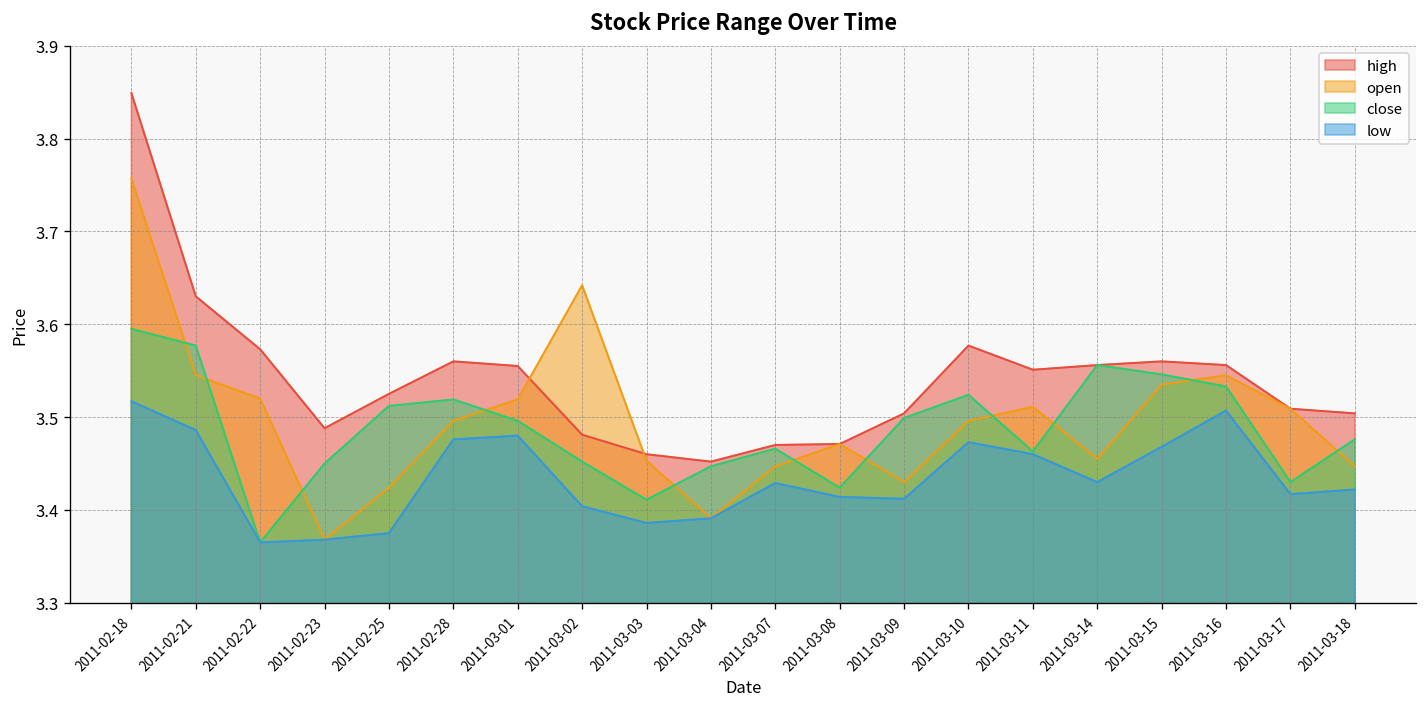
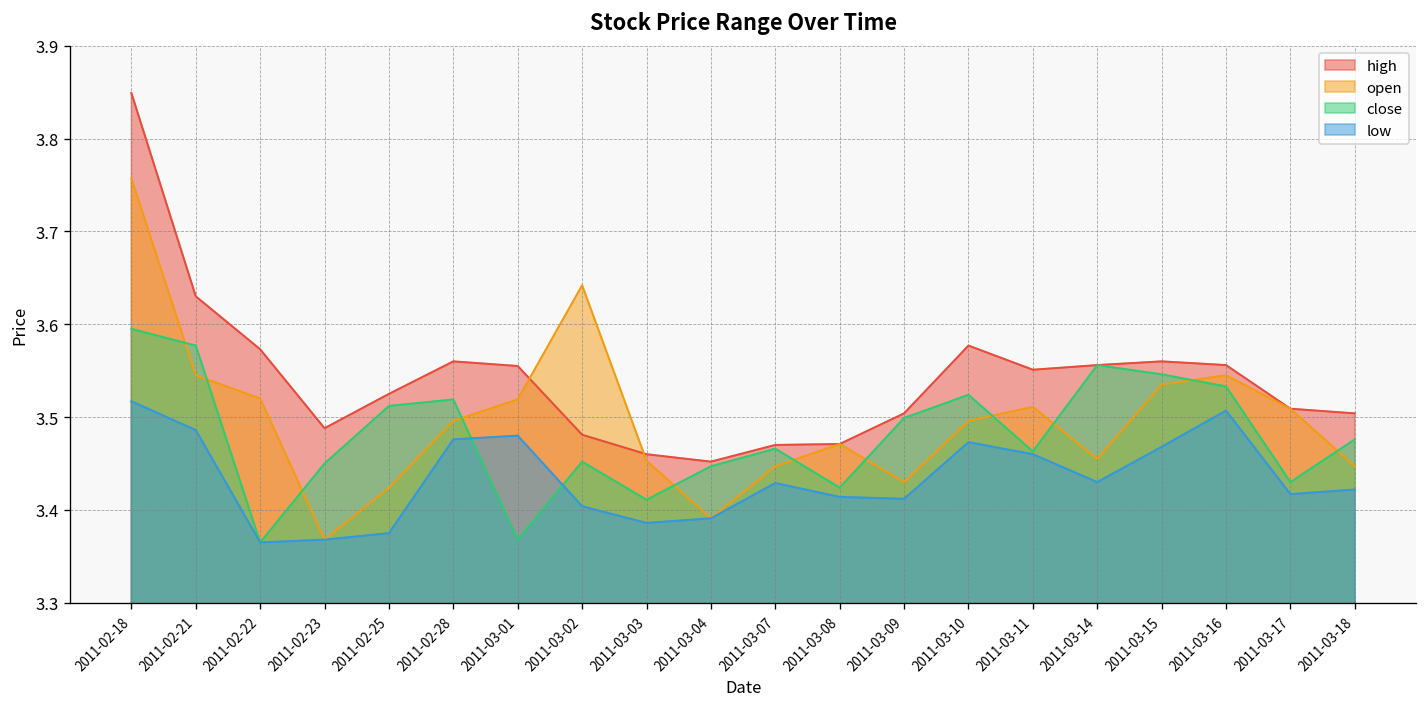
close, 2011-03-01: 3.50 -> 3.37
